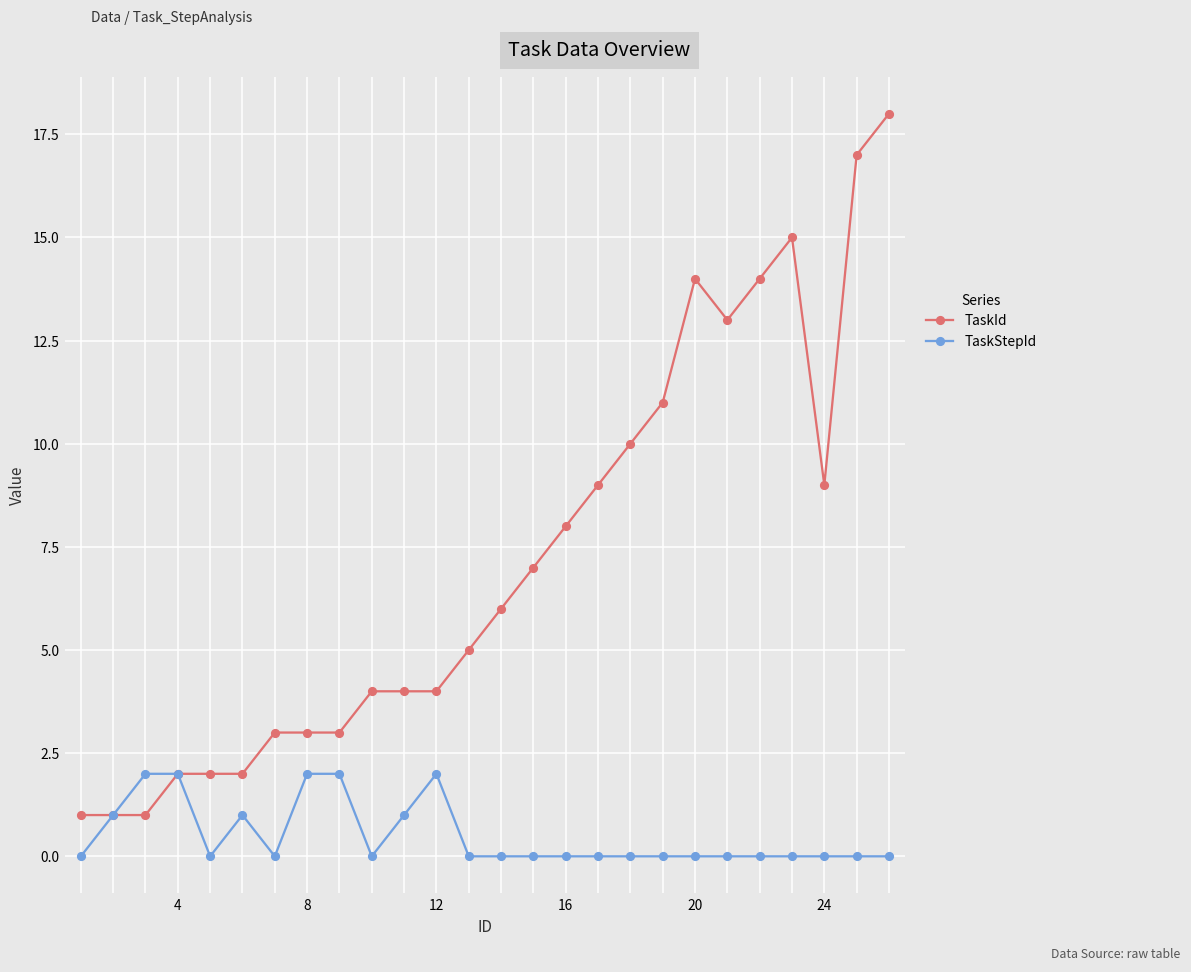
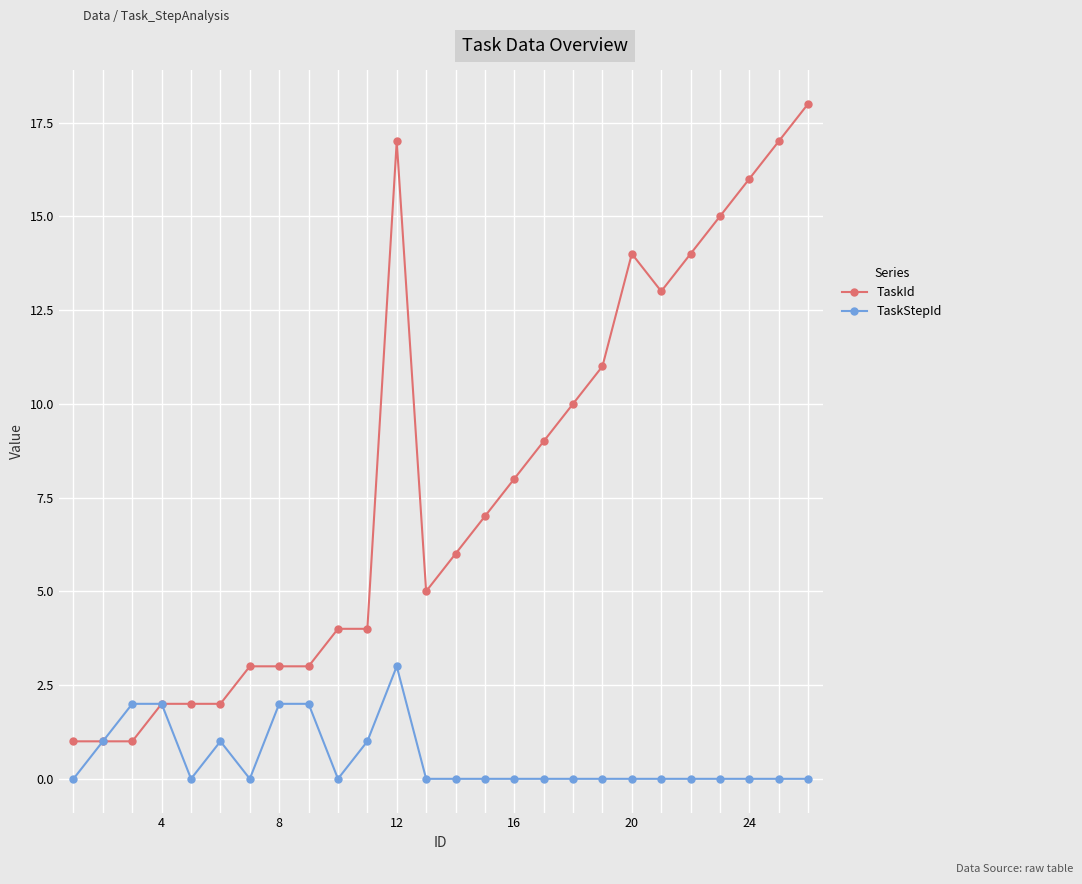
TaskId, 12: 4 -> 17
TaskStepId, 12: 2 -> 3
TaskId, 24: 9 -> 16
